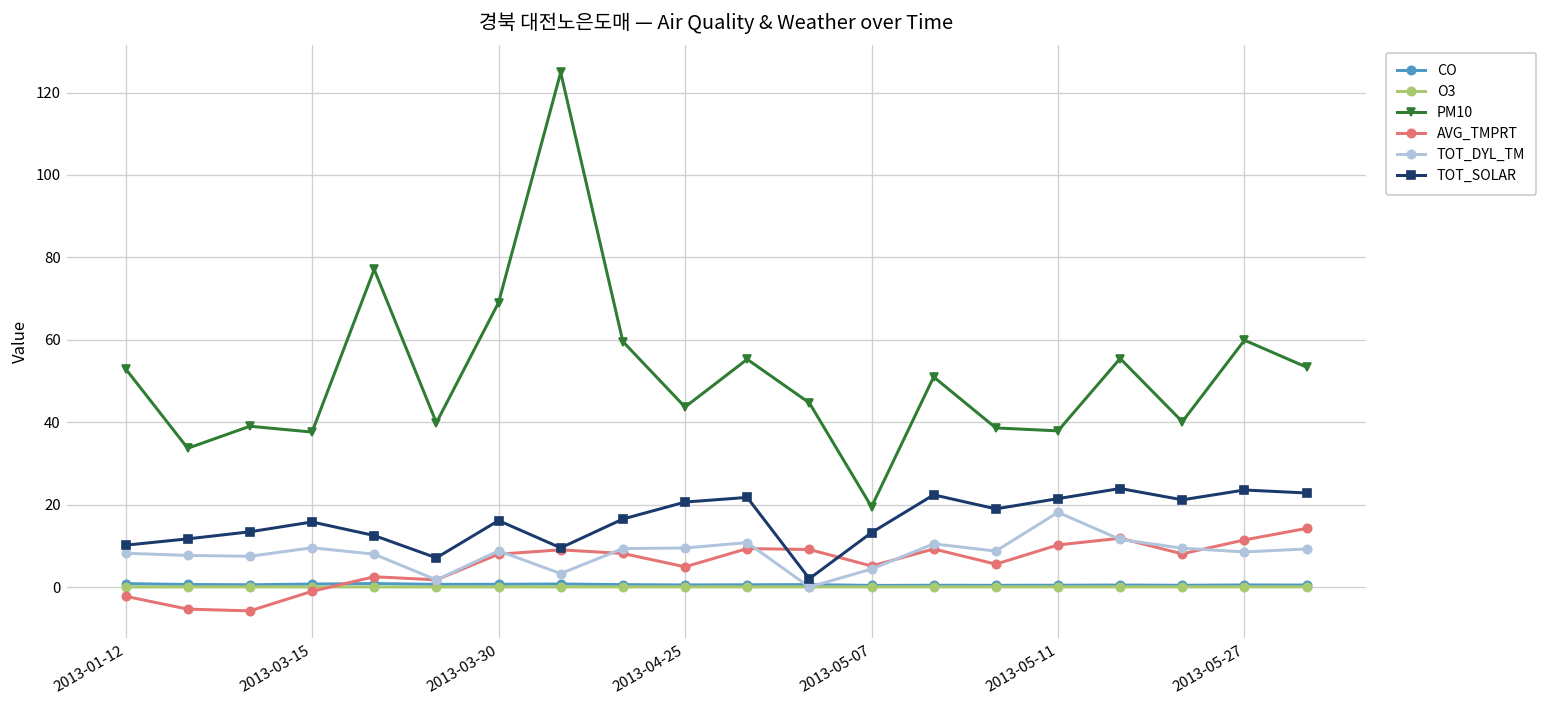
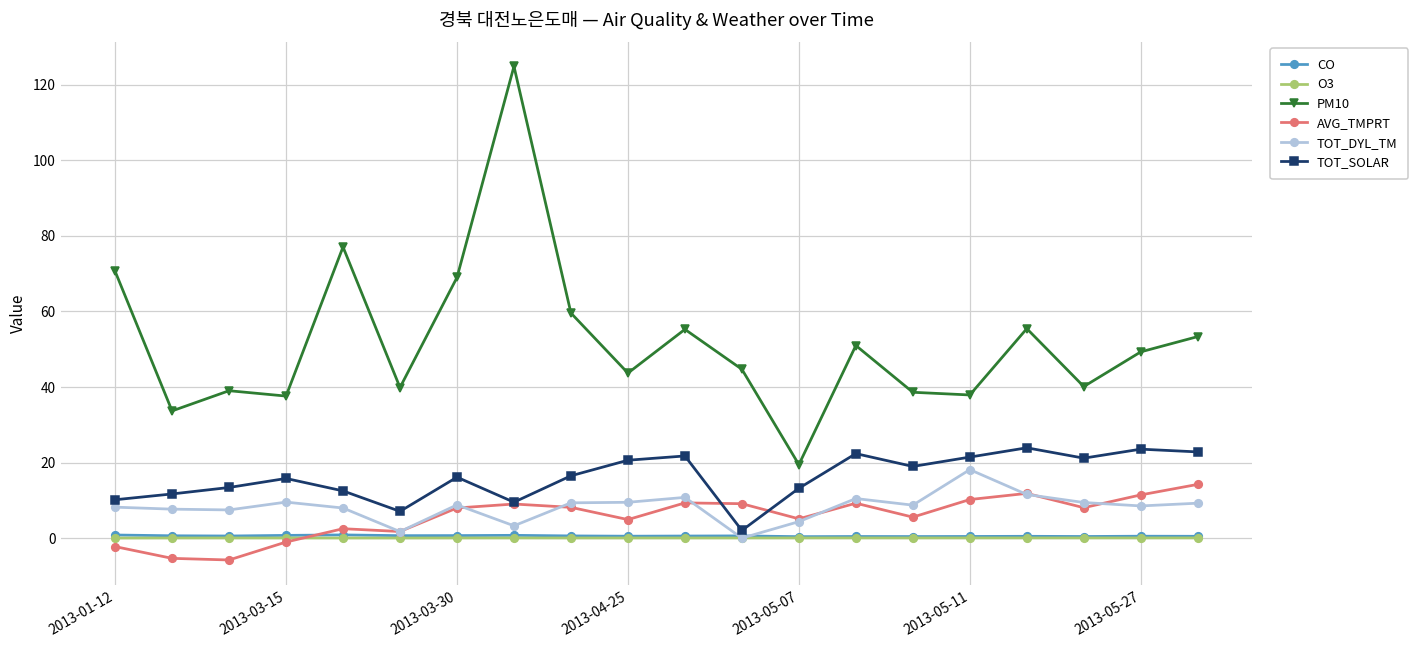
PM10, 2013-01-12: 53 -> 71
PM10, 2013-05-27: 60 -> 49
